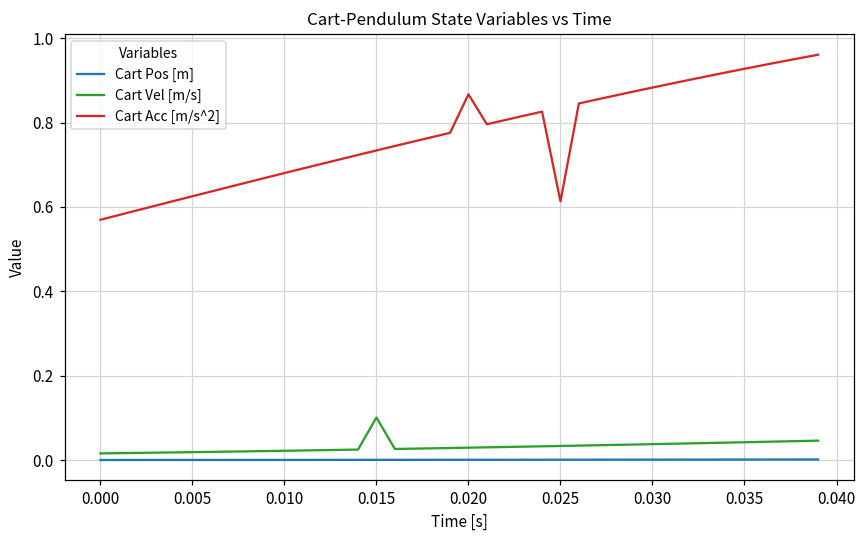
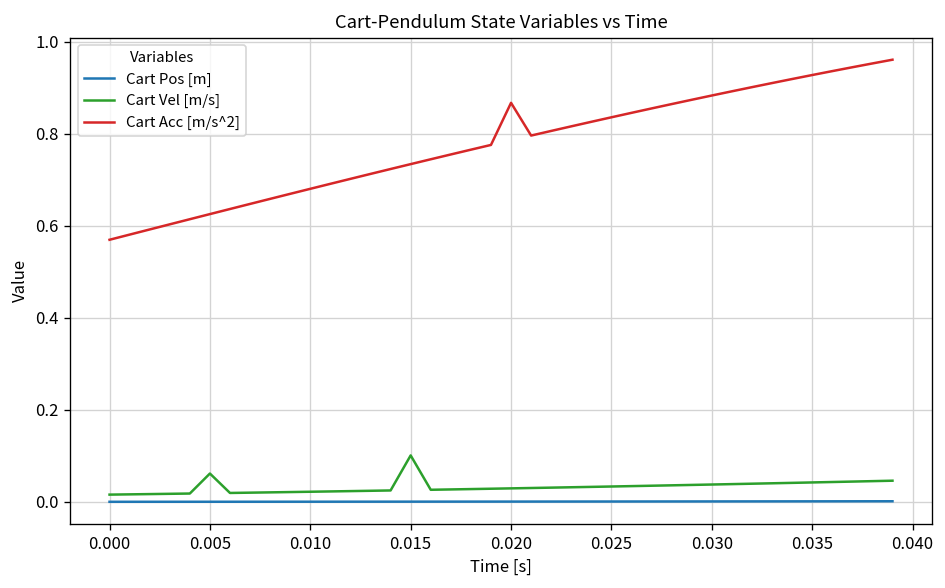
Cart Vel [m/s], 0.005: 0.02 -> 0.06
Cart Acc [m/s^2], 0.025: 0.61 -> 0.84
